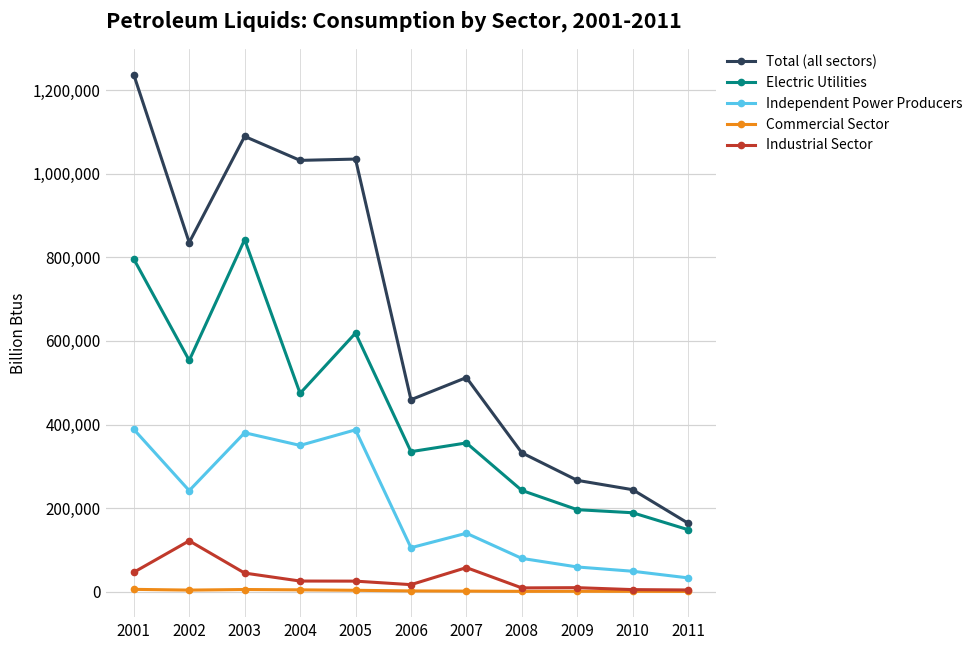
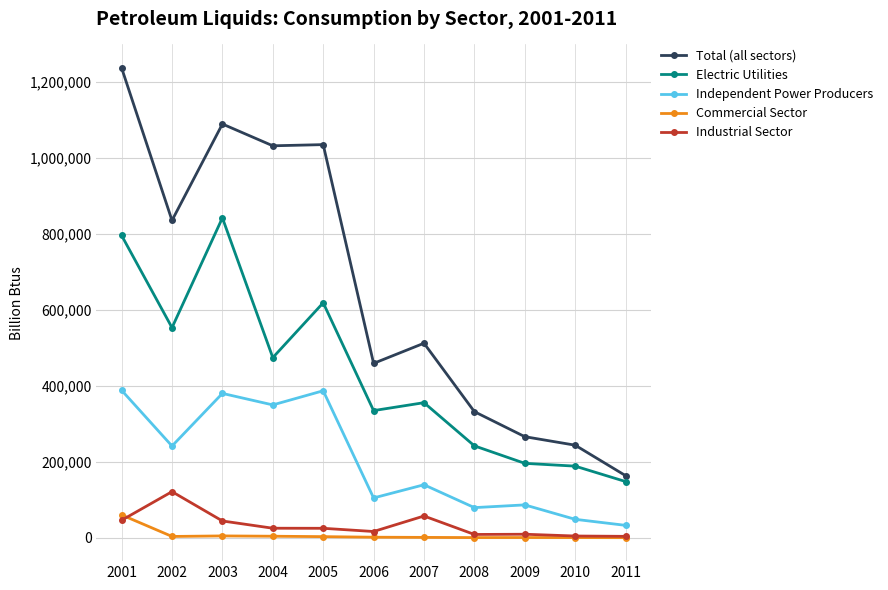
Commercial Sector, 2001: 10,000 -> 60,000
Independent Power Producers, 2009: 60,000 -> 90,000
